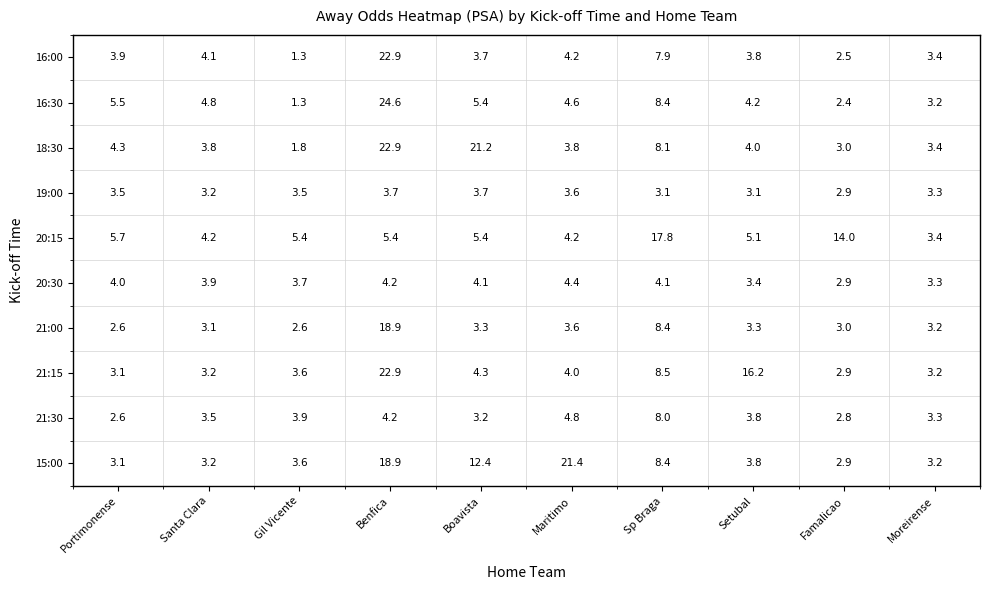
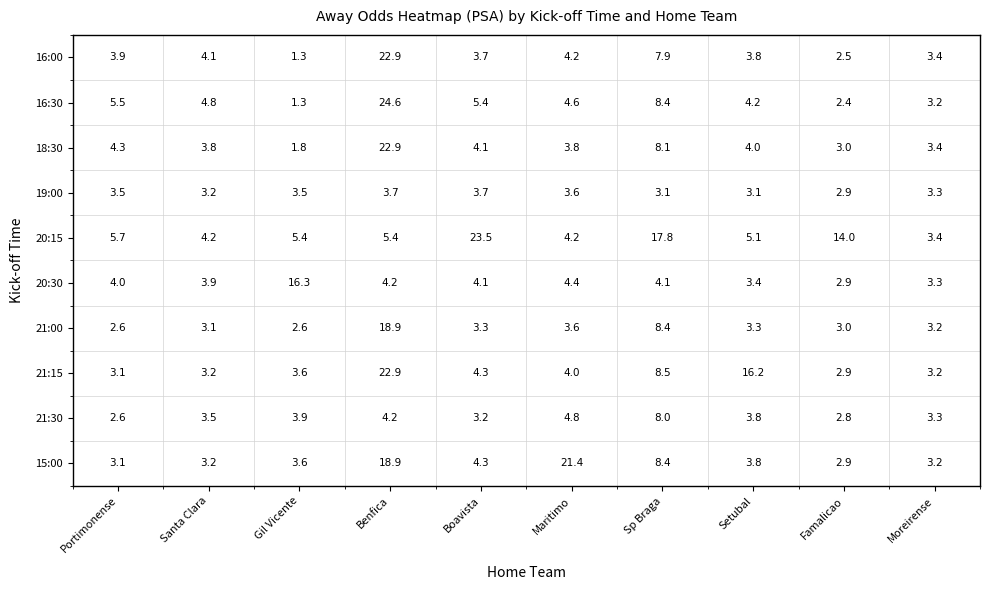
18:30, Boavista: 21.2 -> 4.1
20:15, Boavista: 5.4 -> 23.5
20:30, Gil Vicente: 3.7 -> 16.3
15:00, Boavista: 12.4 -> 4.3
